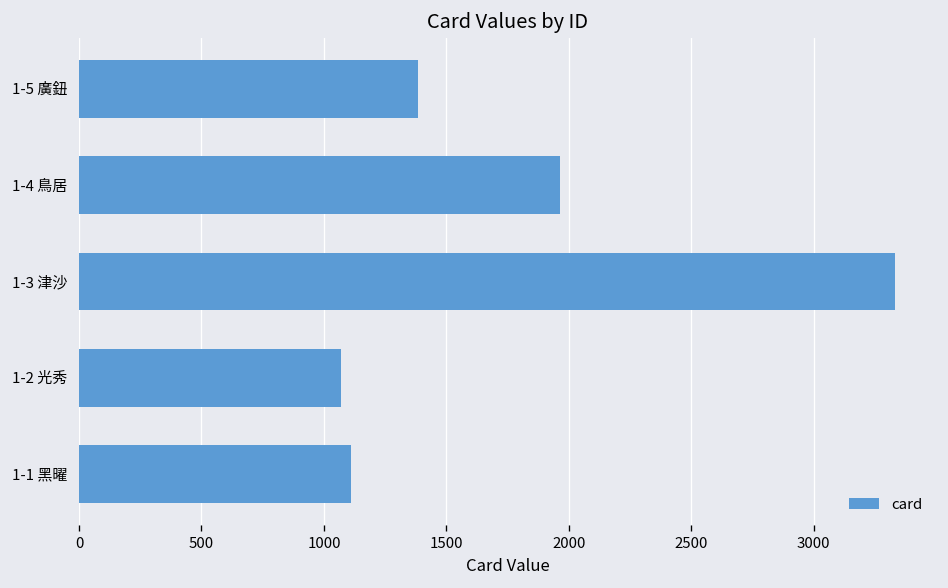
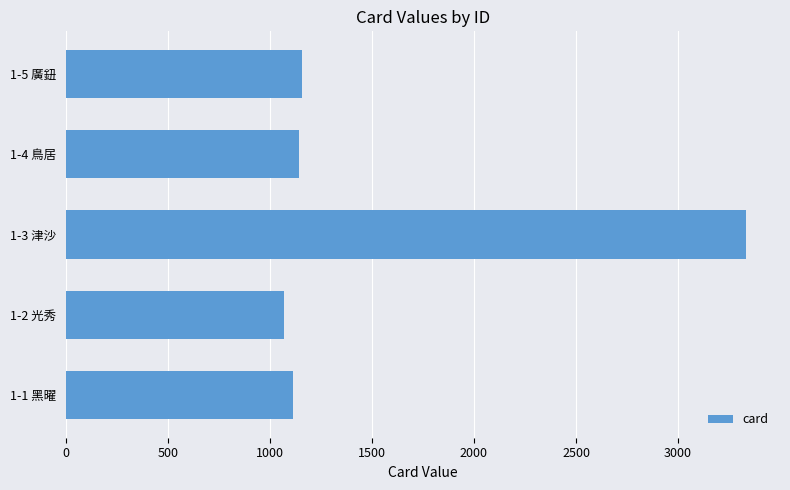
1-5 廣鈕: 1380 -> 1160
1-4 鳥居: 1960 -> 1140
